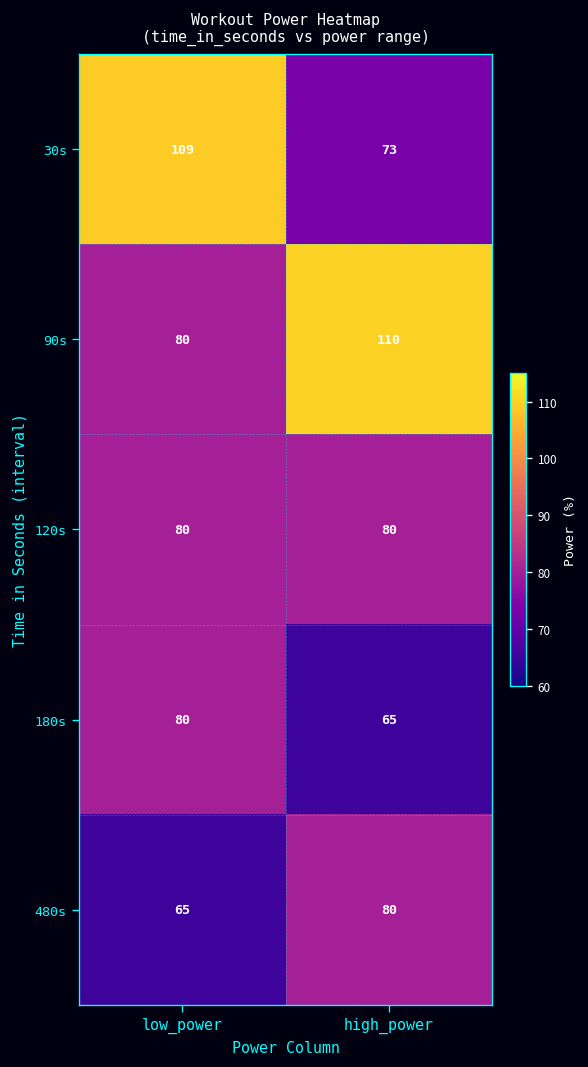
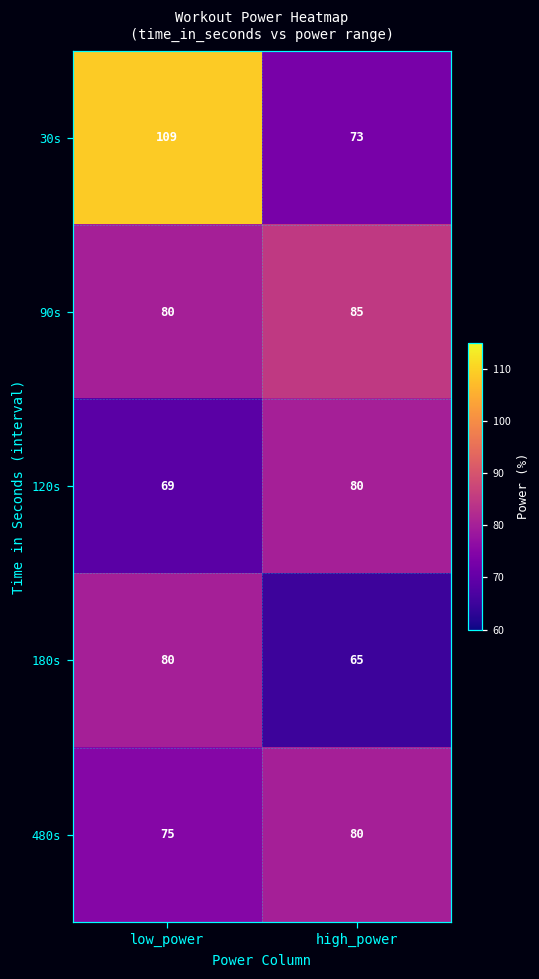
90s, high_power: 110 -> 85
120s, low_power: 80 -> 69
480s, low_power: 65 -> 75
